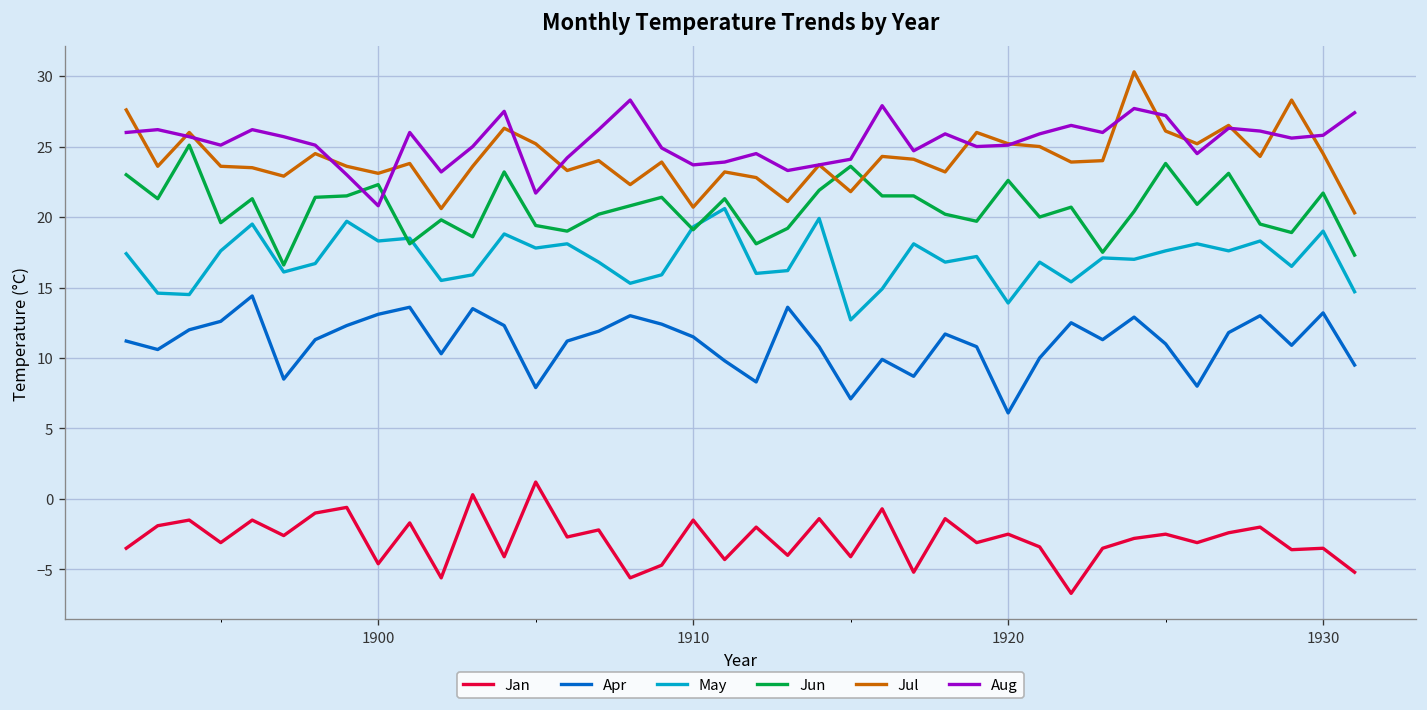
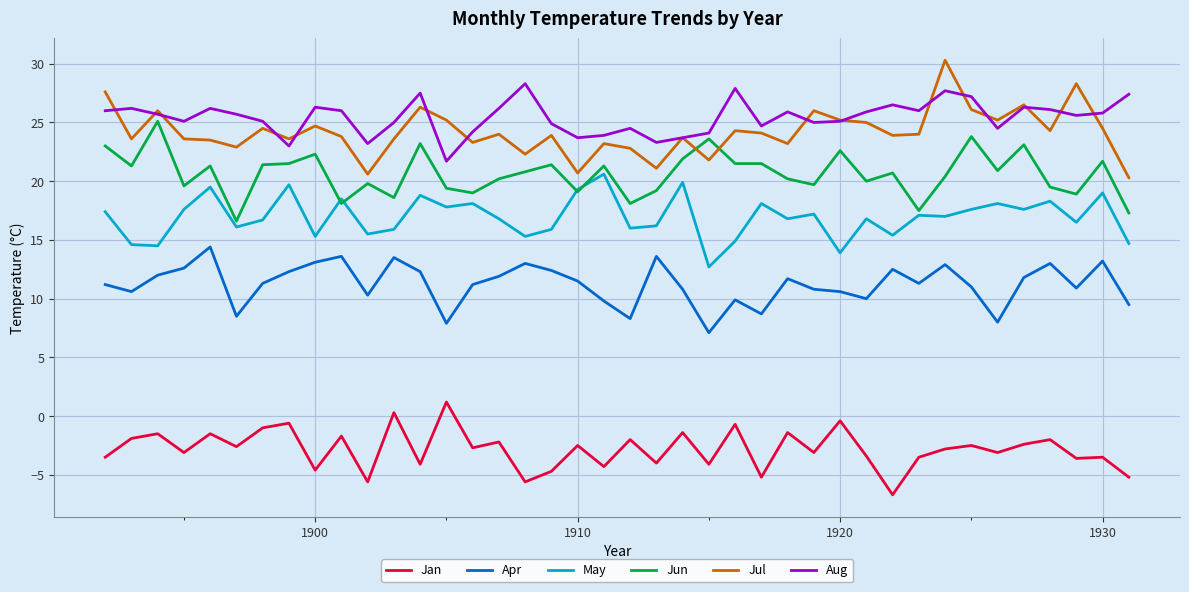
May, 1900: 18.3 -> 15.3
Jul, 1900: 23.1 -> 24.7
Aug, 1900: 20.8 -> 26.3
Jan, 1910: -1.5 -> -2.5
Jan, 1920: -2.5 -> -0.4
Apr, 1920: 6.1 -> 10.6
